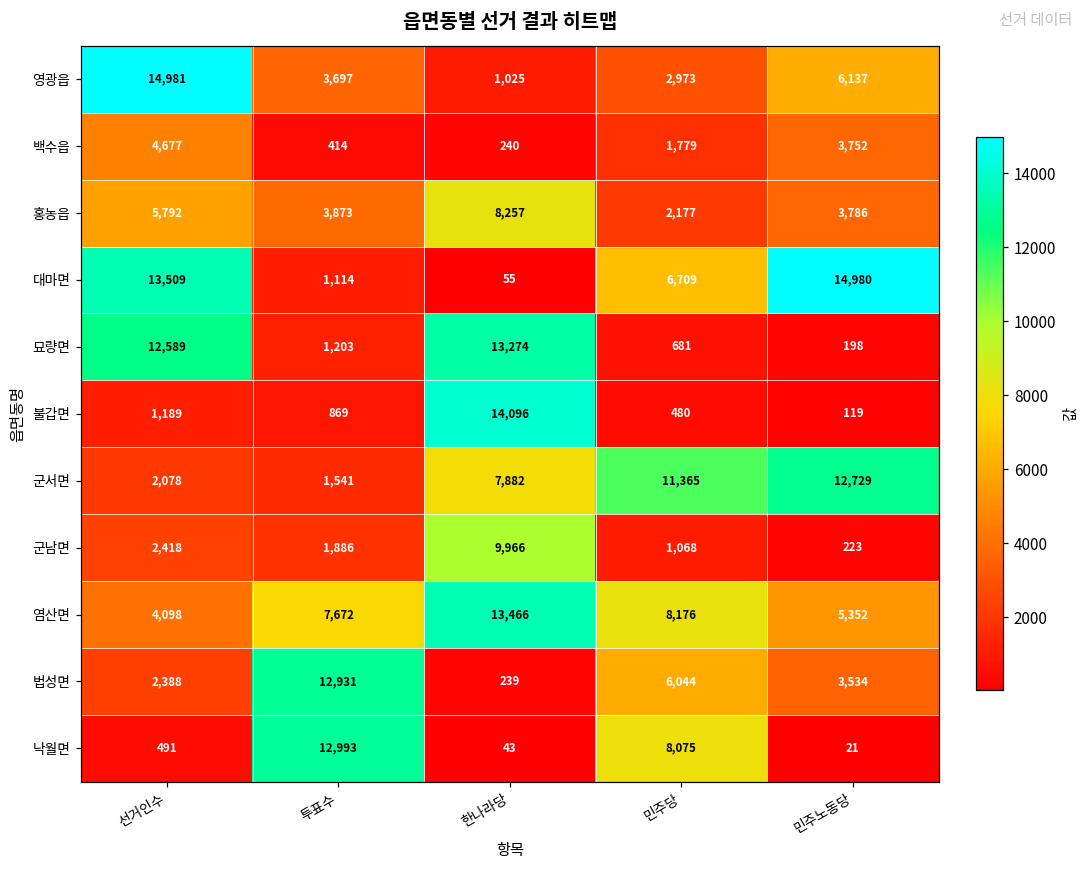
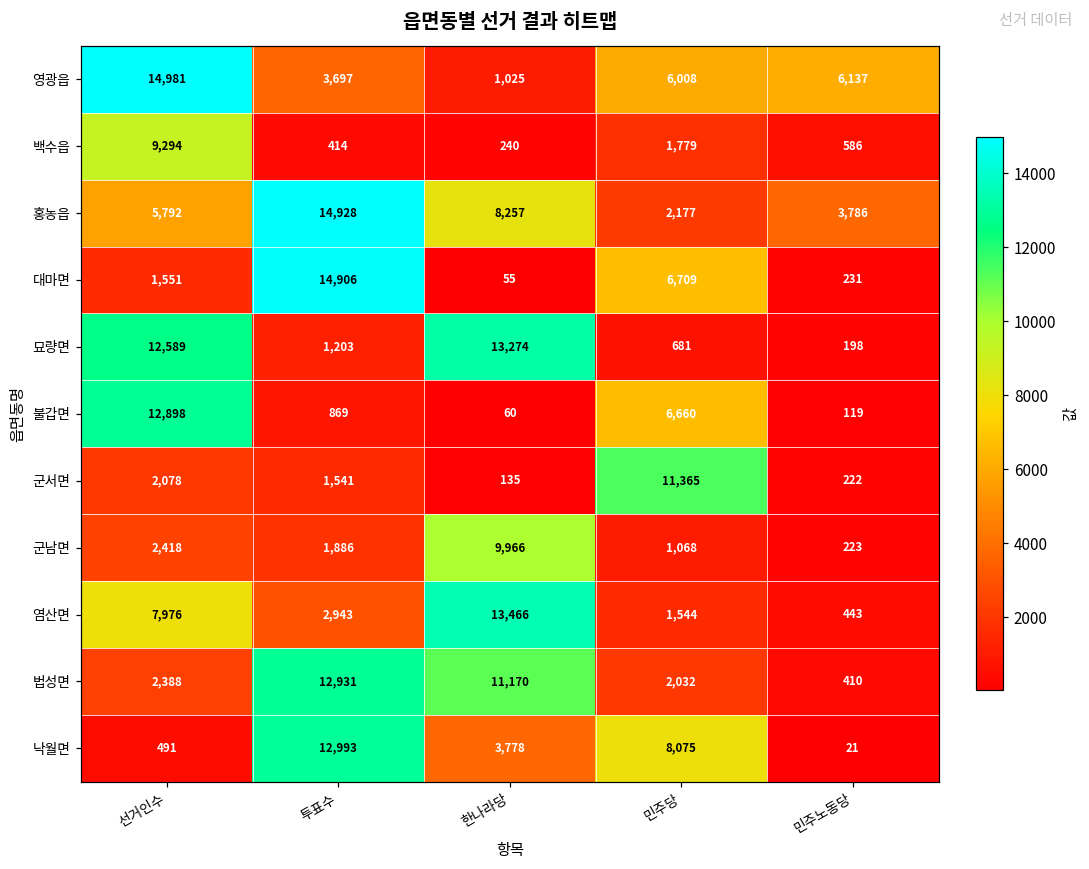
영광읍, 민주당: 2,973 -> 6,008
백수읍, 선거인수: 4,677 -> 9,294
백수읍, 민주노동당: 3,752 -> 586
홍농읍, 투표수: 3,873 -> 14,928
대마면, 선거인수: 13,509 -> 1,551
대마면, 투표수: 1,114 -> 14,906
대마면, 민주노동당: 14,980 -> 231
불갑면, 선거인수: 1,189 -> 12,898
불갑면, 한나라당: 14,096 -> 60
불갑면, 민주당: 480 -> 6,660
군서면, 한나라당: 7,882 -> 135
군서면, 민주노동당: 12,729 -> 222
염산면, 선거인수: 4,098 -> 7,976
염산면, 투표수: 7,672 -> 2,943
염산면, 민주당: 8,176 -> 1,544
염산면, 민주노동당: 5,352 -> 443
법성면, 한나라당: 239 -> 11,170
법성면, 민주당: 6,044 -> 2,032
법성면, 민주노동당: 3,534 -> 410
낙월면, 한나라당: 43 -> 3,778
